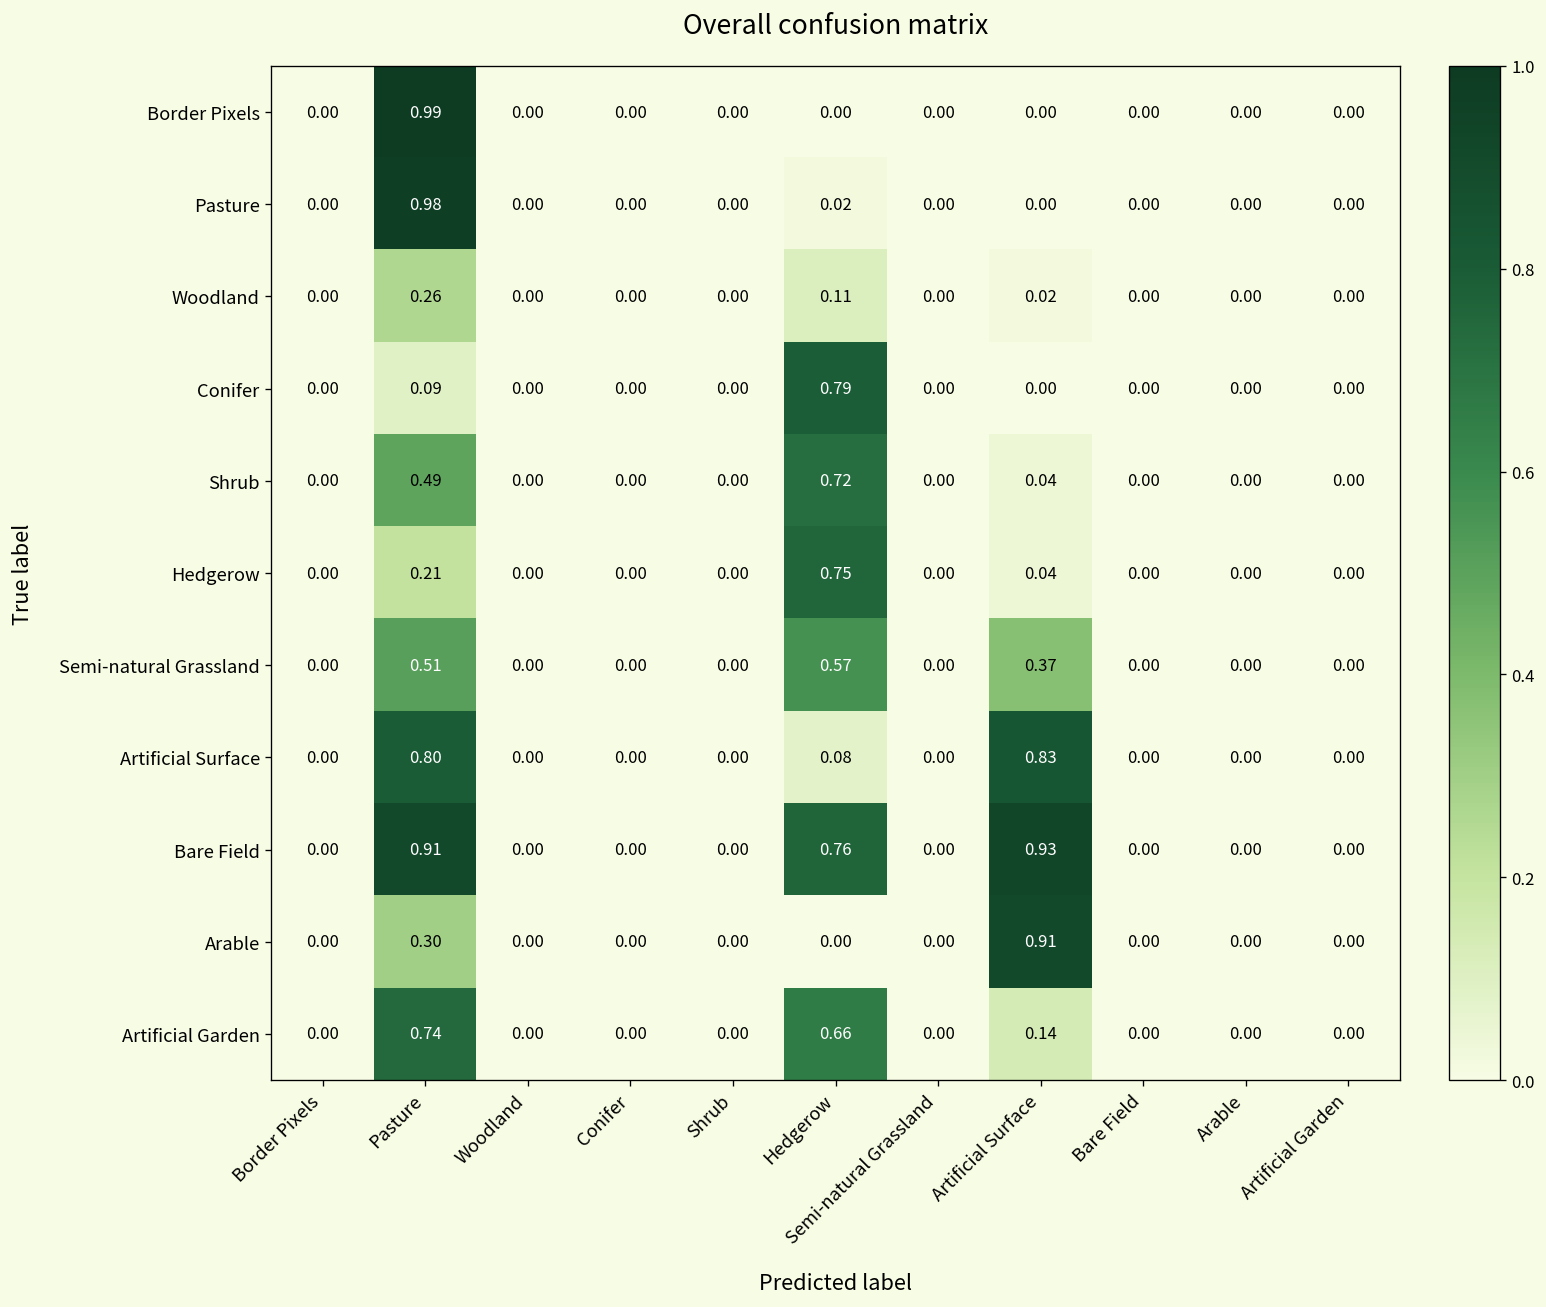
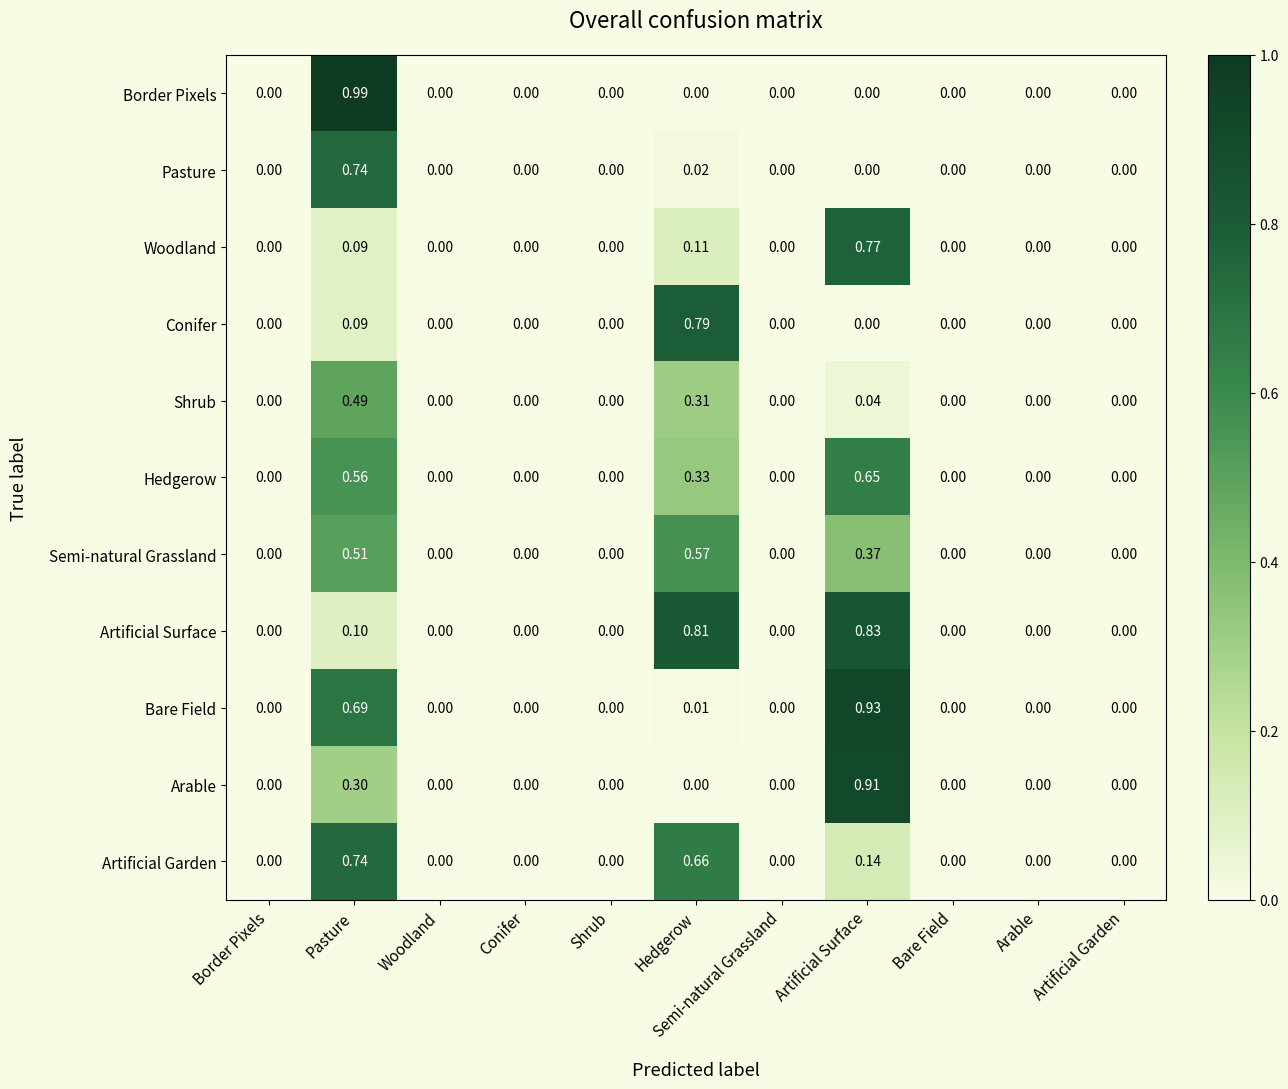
Pasture, Pasture: 0.98 -> 0.74
Woodland, Pasture: 0.26 -> 0.09
Woodland, Artificial Surface: 0.02 -> 0.77
Shrub, Hedgerow: 0.72 -> 0.31
Hedgerow, Pasture: 0.21 -> 0.56
Hedgerow, Hedgerow: 0.75 -> 0.33
Hedgerow, Artificial Surface: 0.04 -> 0.65
Artificial Surface, Pasture: 0.80 -> 0.10
Artificial Surface, Hedgerow: 0.08 -> 0.81
Bare Field, Pasture: 0.91 -> 0.69
Bare Field, Hedgerow: 0.76 -> 0.01
